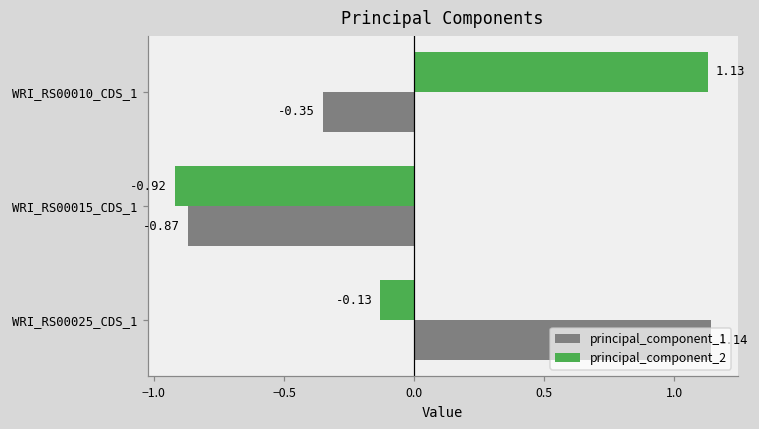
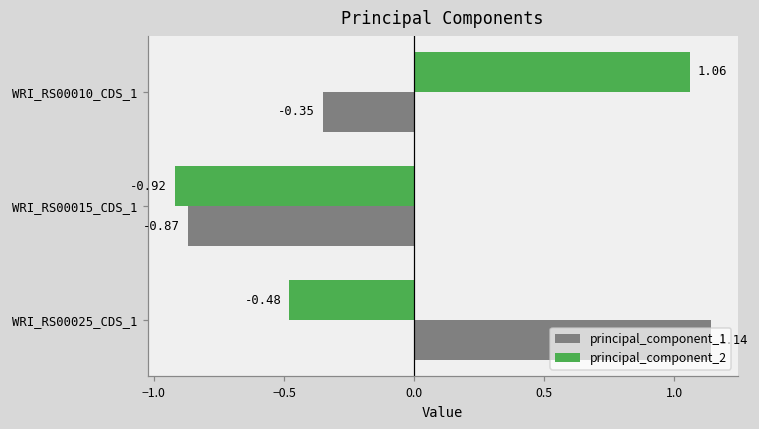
principal_component_2, WRI_RS00010_CDS_1: 1.13 -> 1.06
principal_component_2, WRI_RS00025_CDS_1: -0.13 -> -0.48
